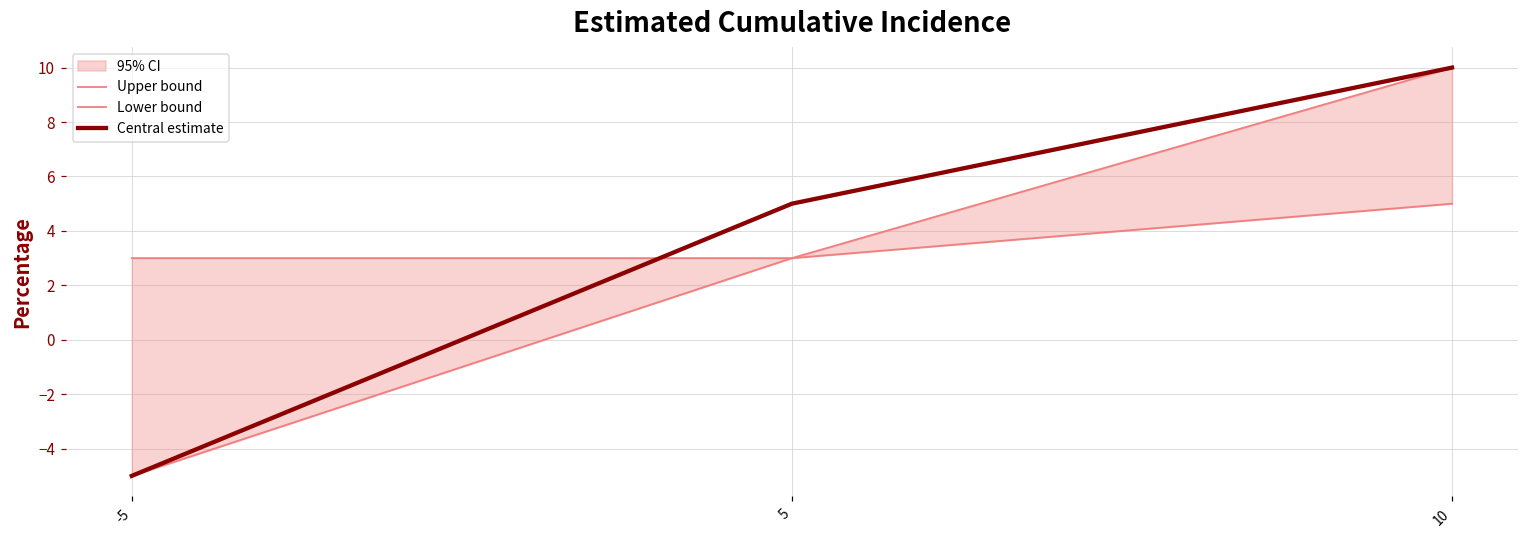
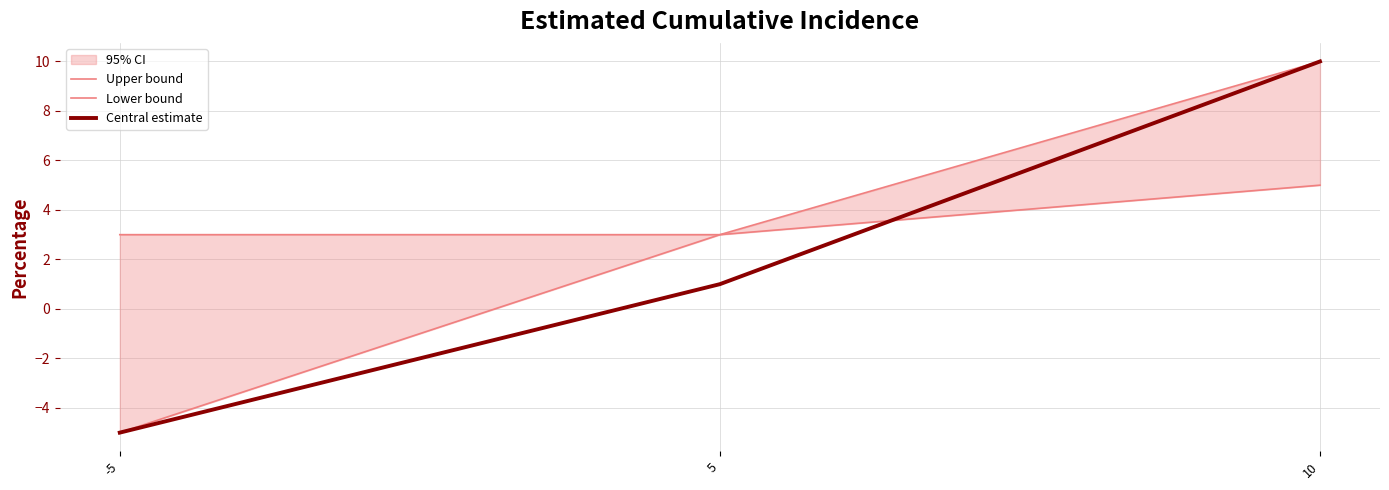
Central estimate, 5: 5 -> 1
